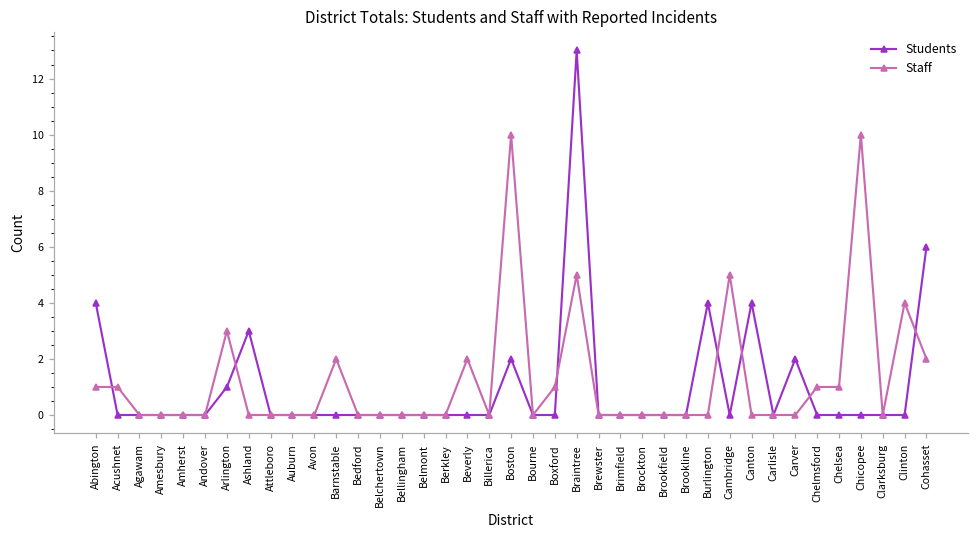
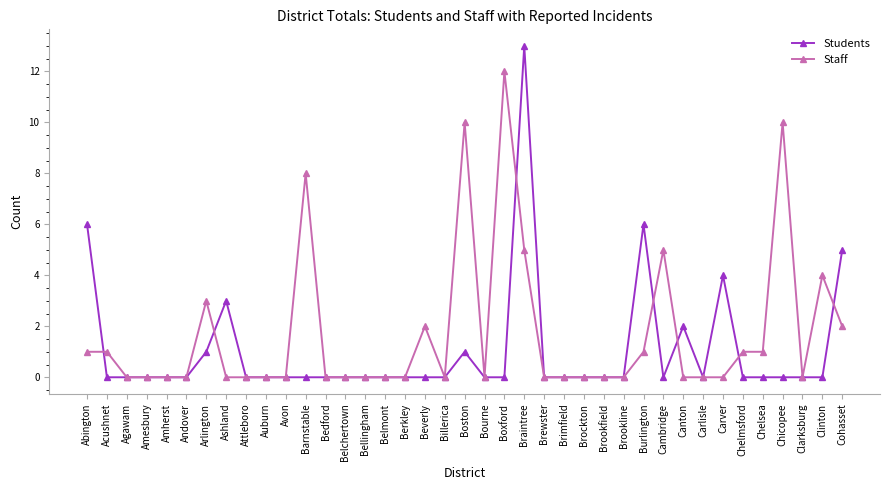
Students, Abington: 4 -> 6
Staff, Barnstable: 2 -> 8
Students, Boston: 2 -> 1
Staff, Boxford: 1 -> 12
Students, Burlington: 4 -> 6
Staff, Burlington: 0 -> 1
Students, Canton: 4 -> 2
Students, Carver: 2 -> 4
Students, Cohasset: 6 -> 5
